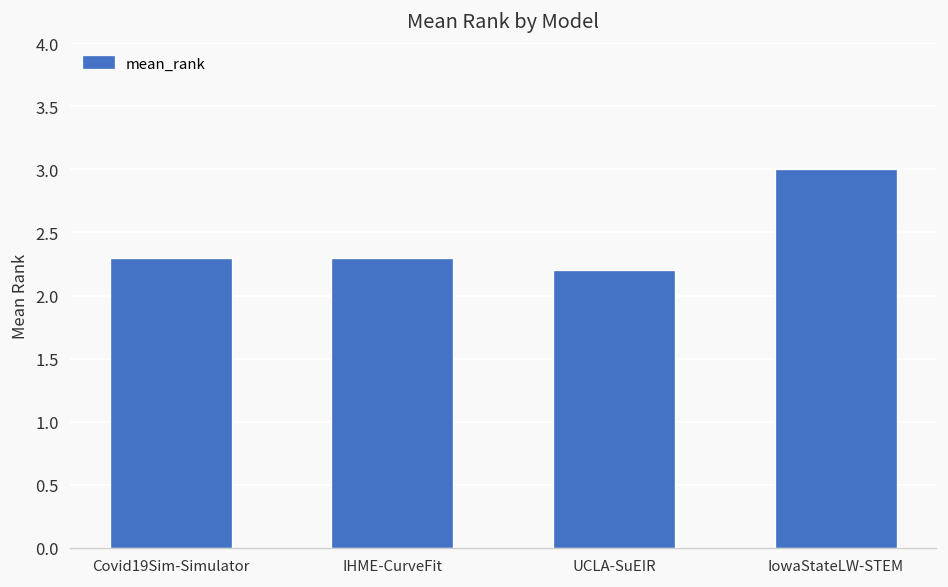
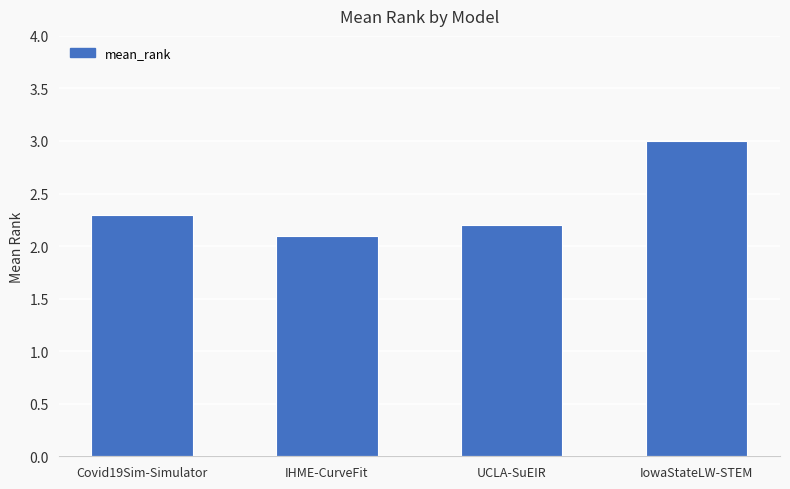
IHME-CurveFit: 2.3 -> 2.1
